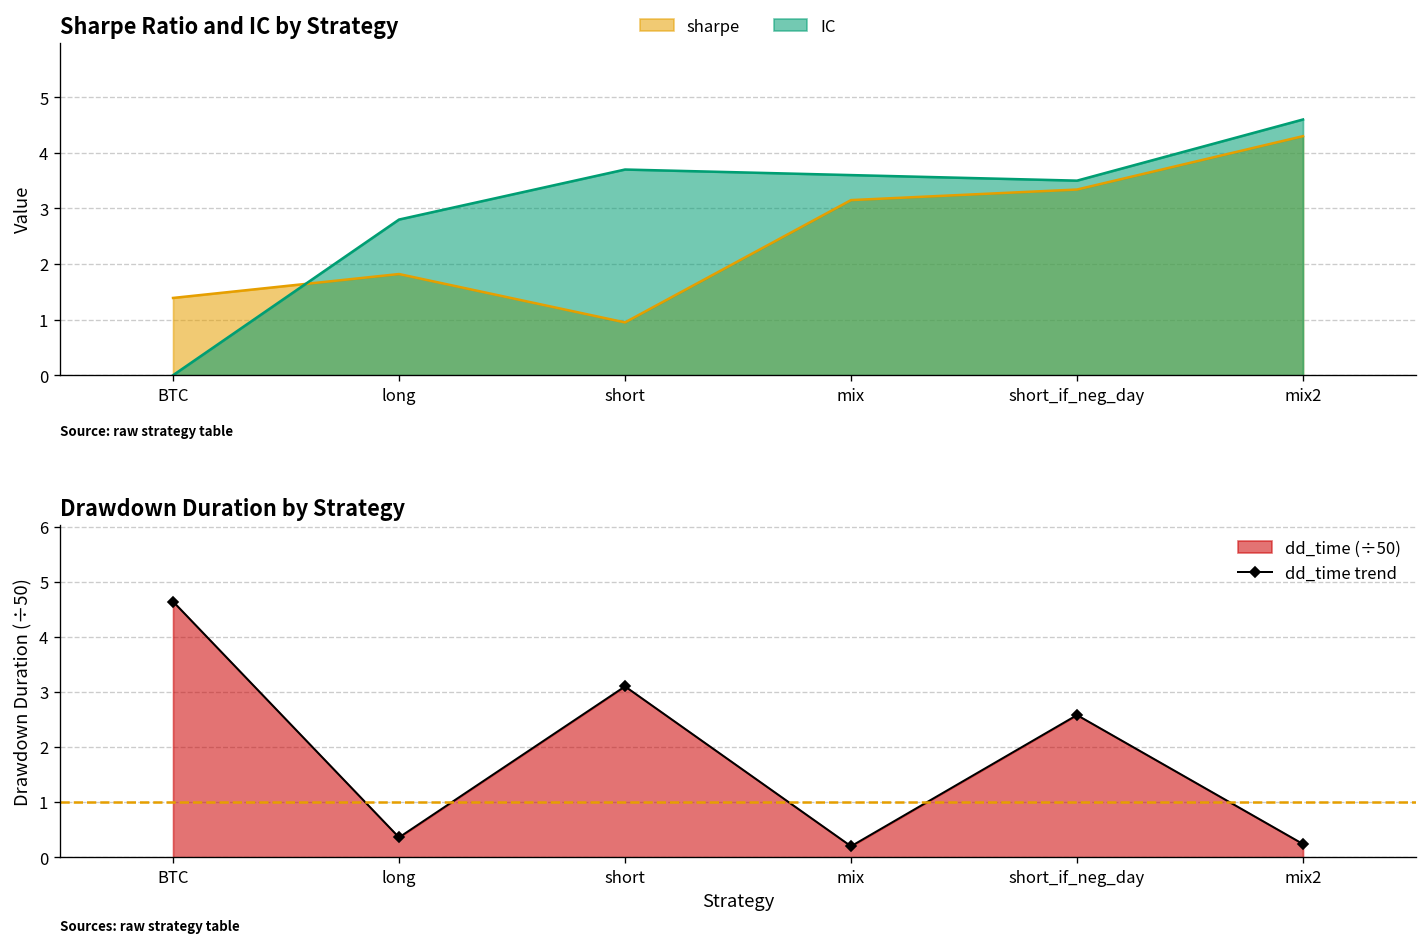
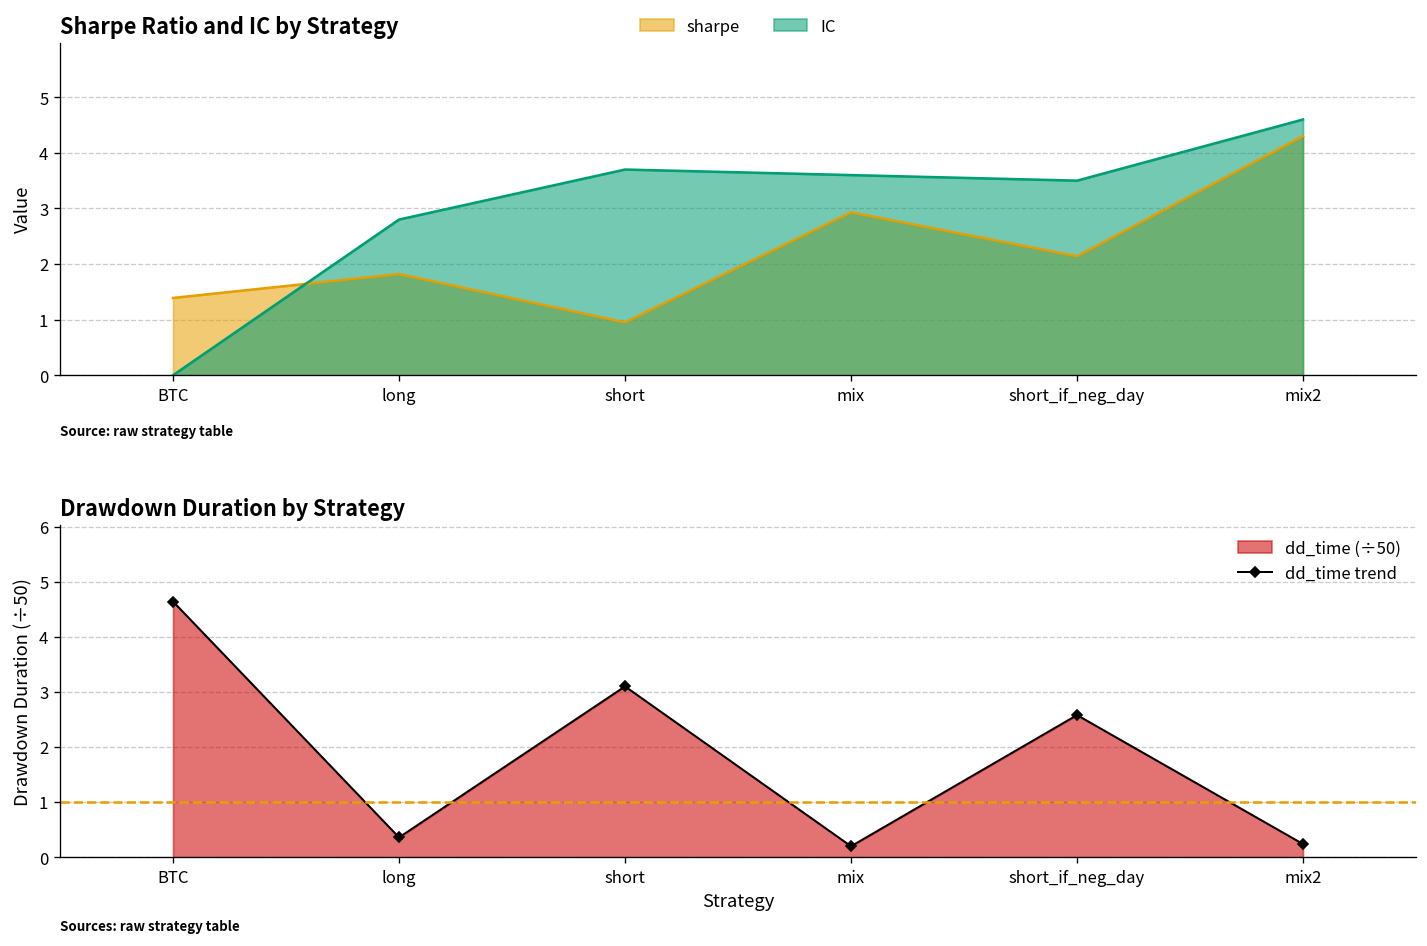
Sharpe Ratio and IC by Strategy, sharpe, mix: 3.2 -> 2.9
Sharpe Ratio and IC by Strategy, sharpe, short_if_neg_day: 3.3 -> 2.1
